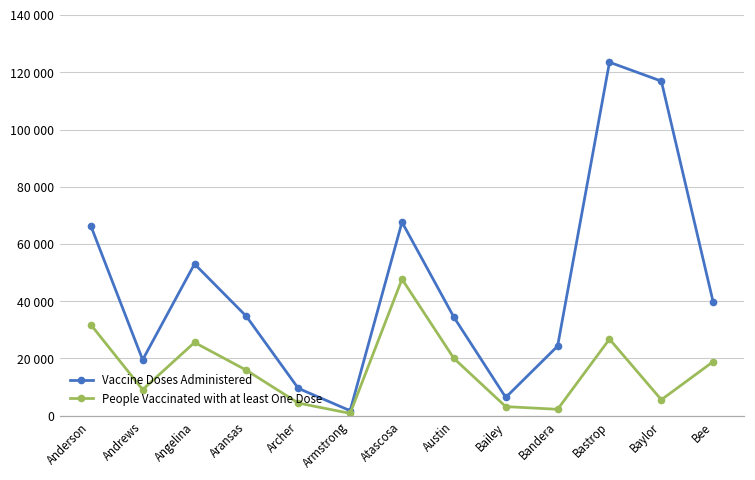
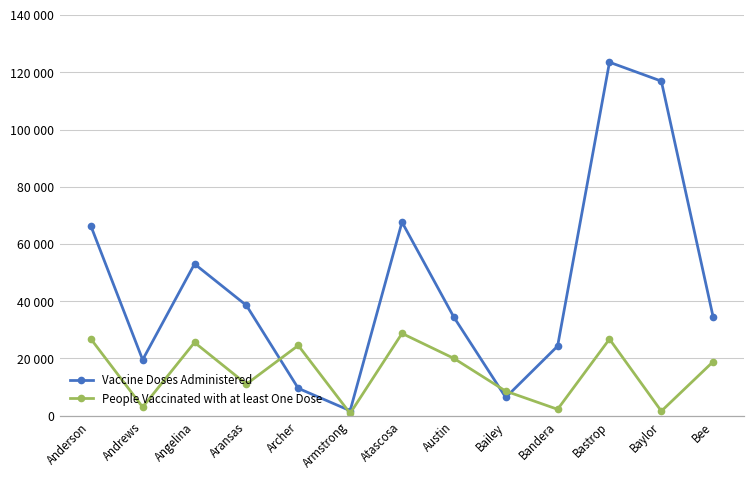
People Vaccinated with at least One Dose, Anderson: 32000 -> 27000
People Vaccinated with at least One Dose, Andrews: 9000 -> 3000
Vaccine Doses Administered, Aransas: 35000 -> 39000
People Vaccinated with at least One Dose, Aransas: 16000 -> 11000
People Vaccinated with at least One Dose, Archer: 4000 -> 25000
People Vaccinated with at least One Dose, Atascosa: 48000 -> 29000
People Vaccinated with at least One Dose, Bailey: 3000 -> 9000
People Vaccinated with at least One Dose, Baylor: 6000 -> 2000
Vaccine Doses Administered, Bee: 40000 -> 34000
